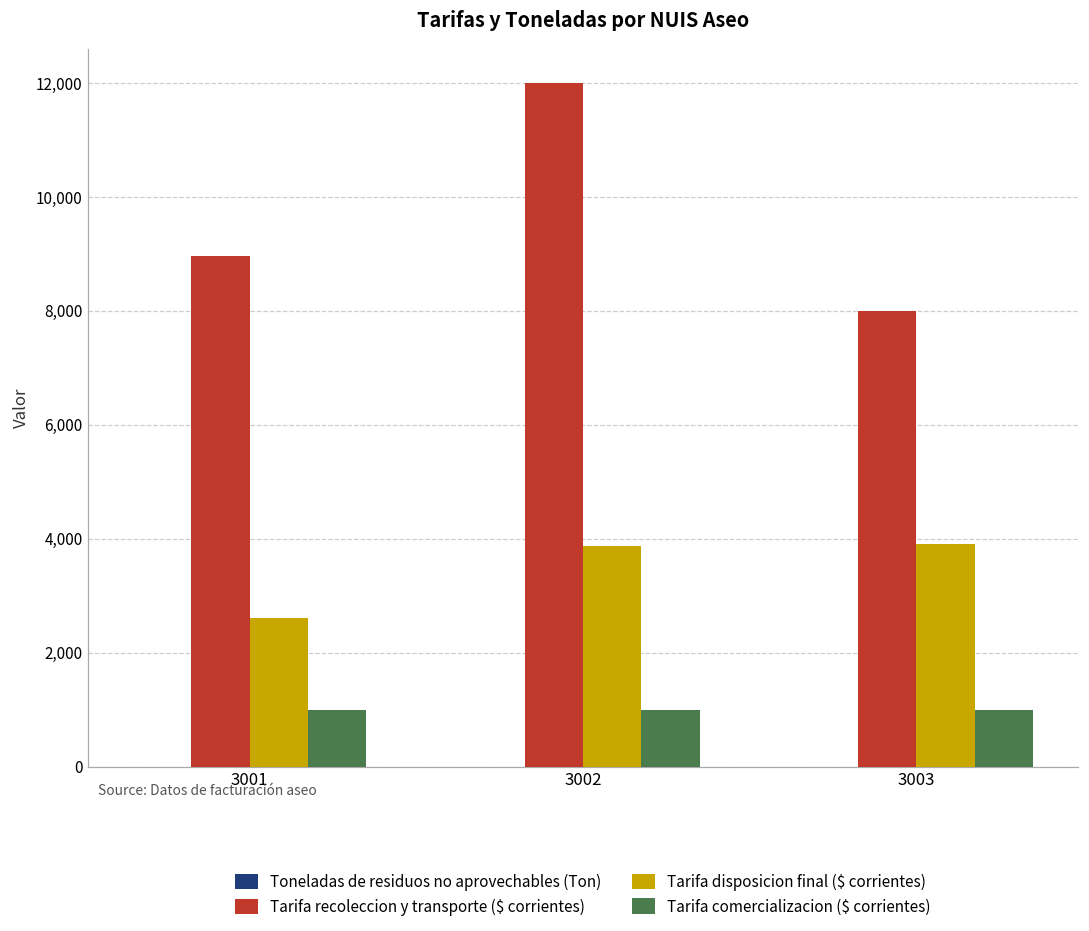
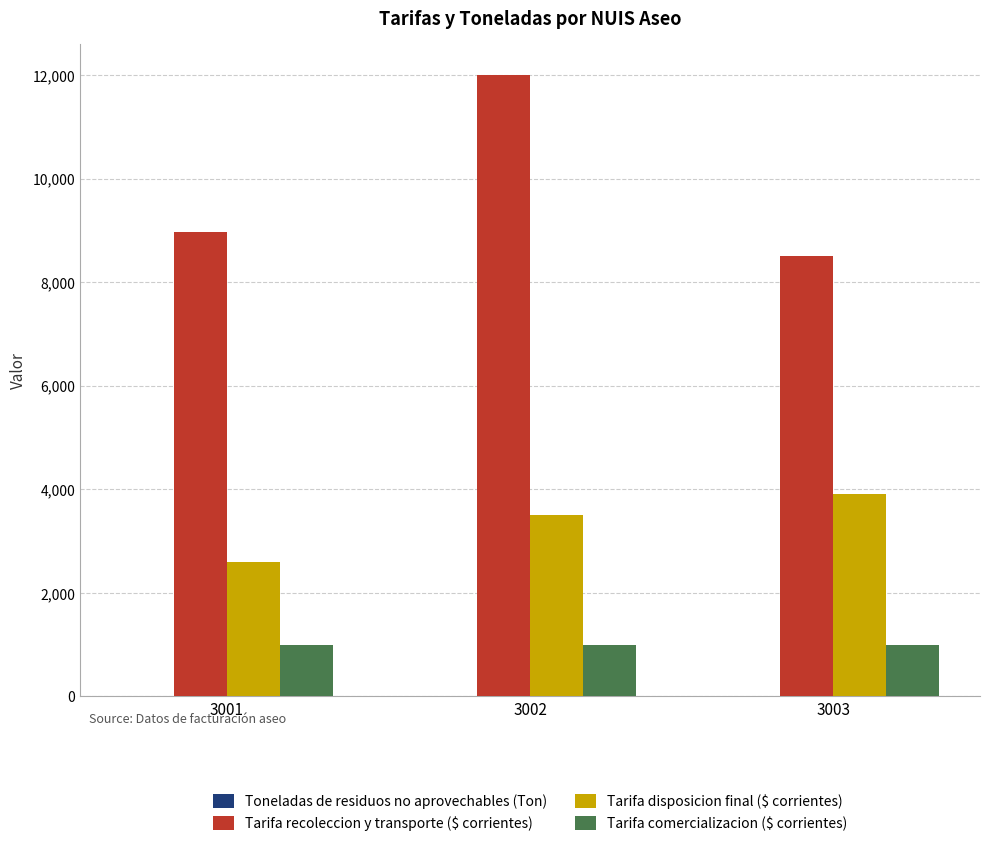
Tarifa disposicion final ($ corrientes), 3002: 3,900 -> 3,500
Tarifa recoleccion y transporte ($ corrientes), 3003: 8,000 -> 8,500
